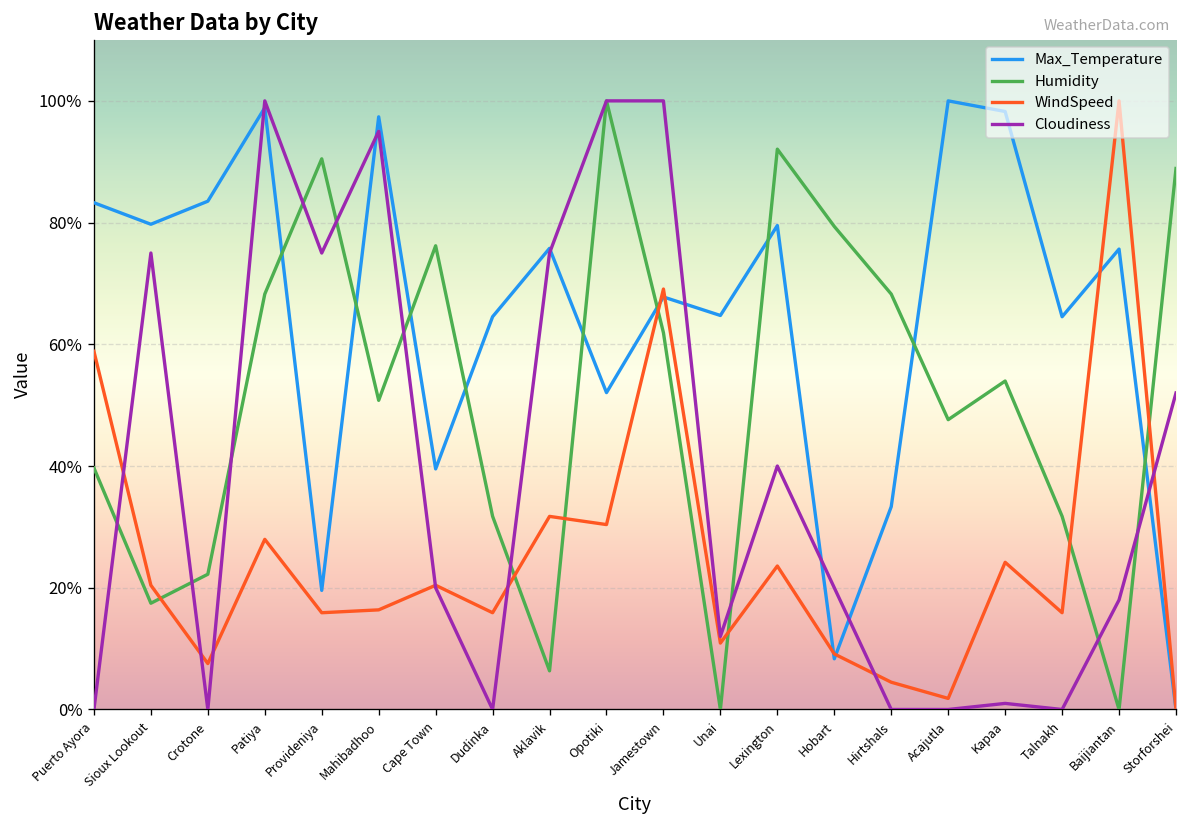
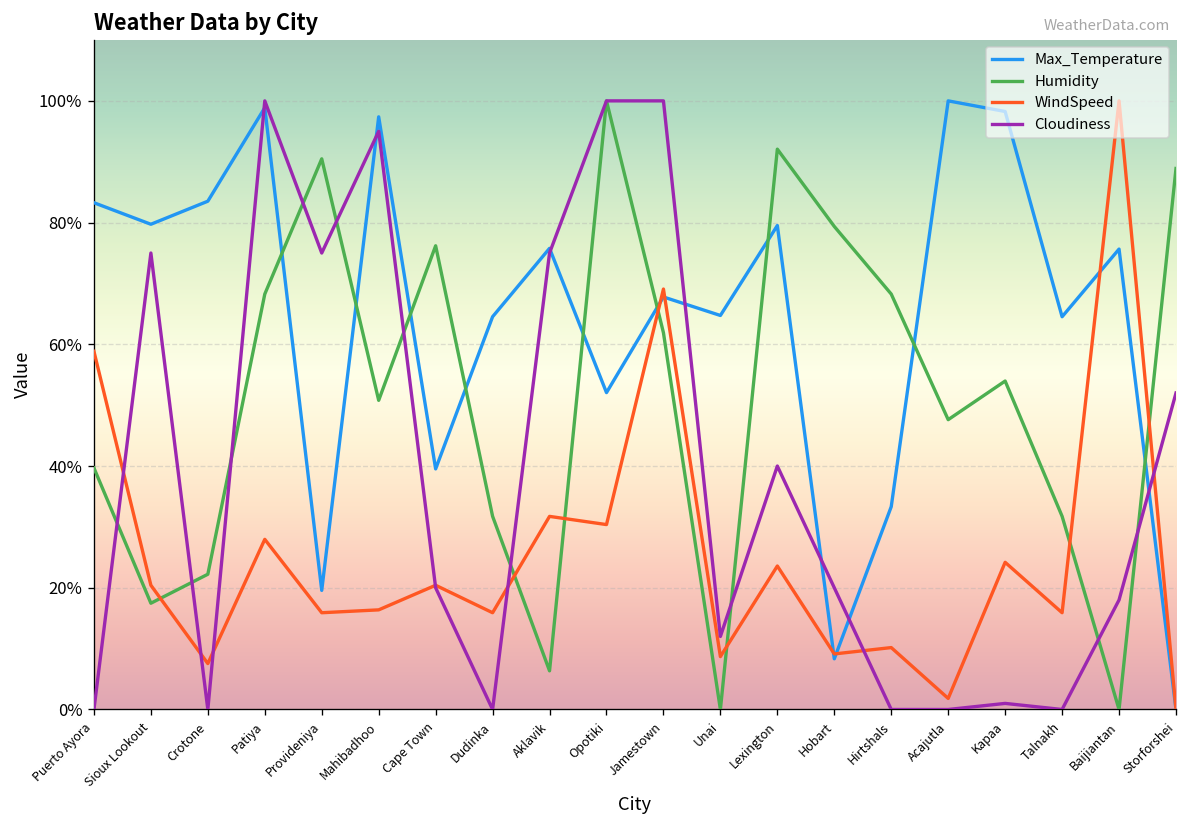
WindSpeed, Unai: 11% -> 9%
WindSpeed, Hirtshals: 4% -> 10%
